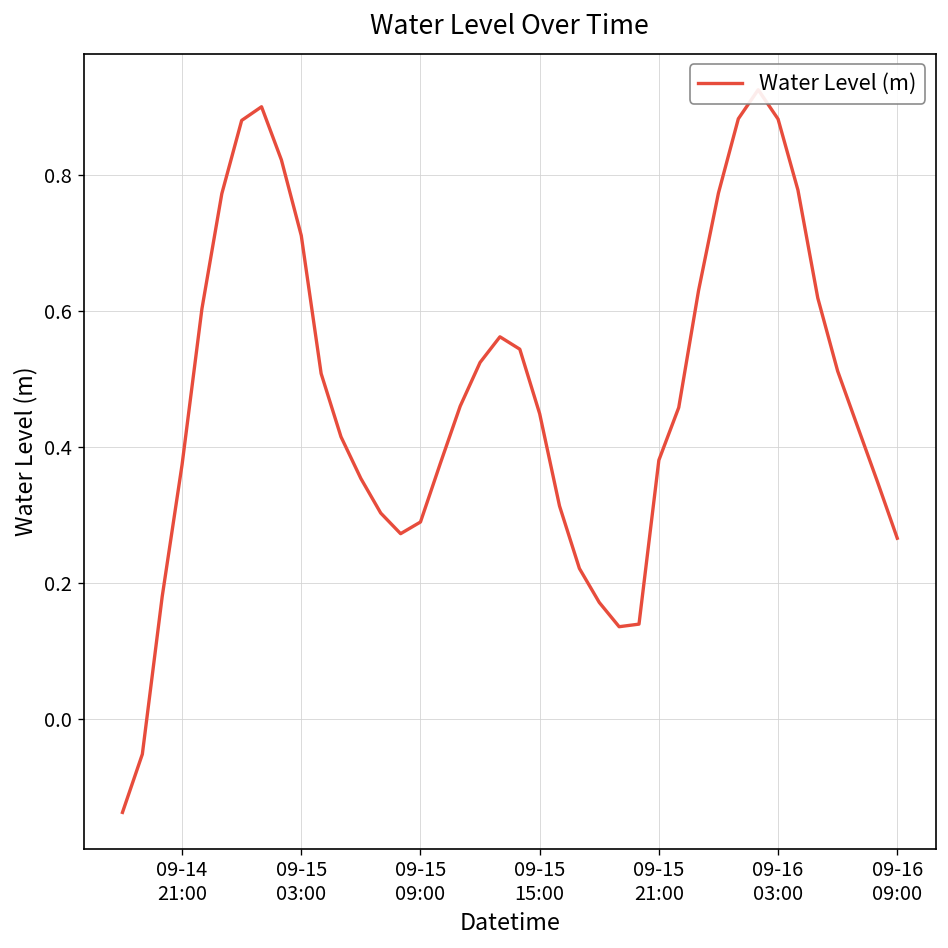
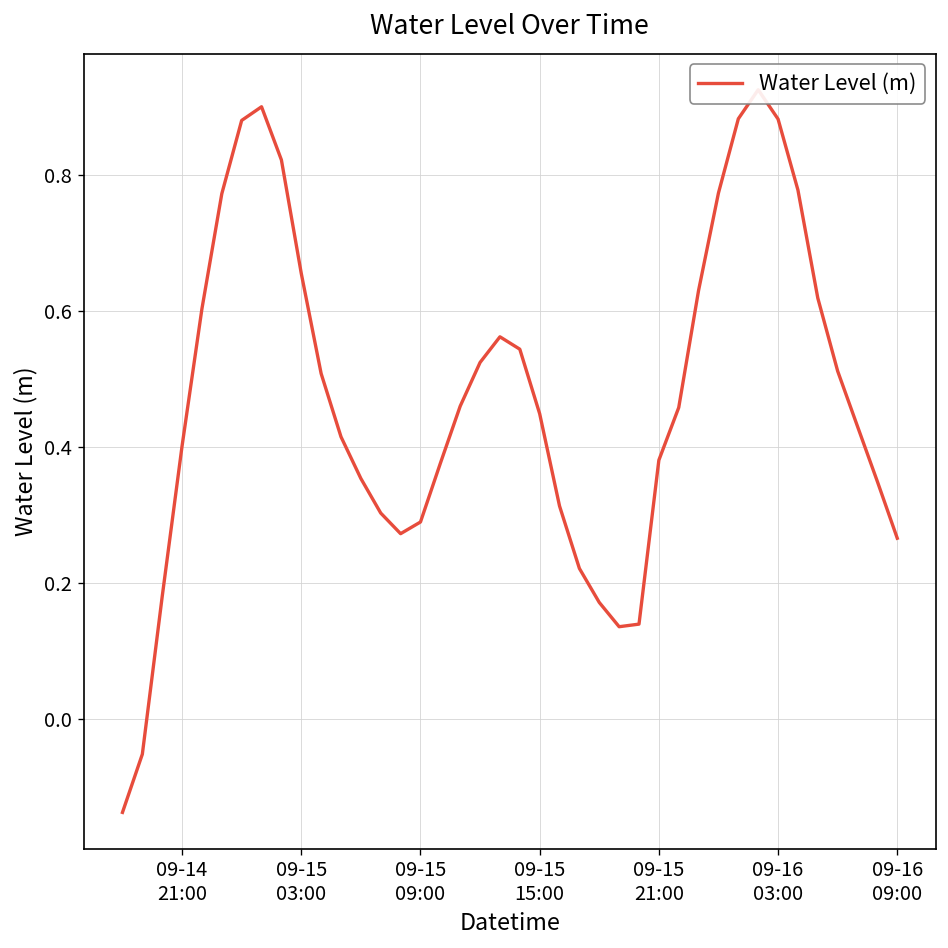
09-14 21:00: 0.37 -> 0.40
09-15 03:00: 0.71 -> 0.66
